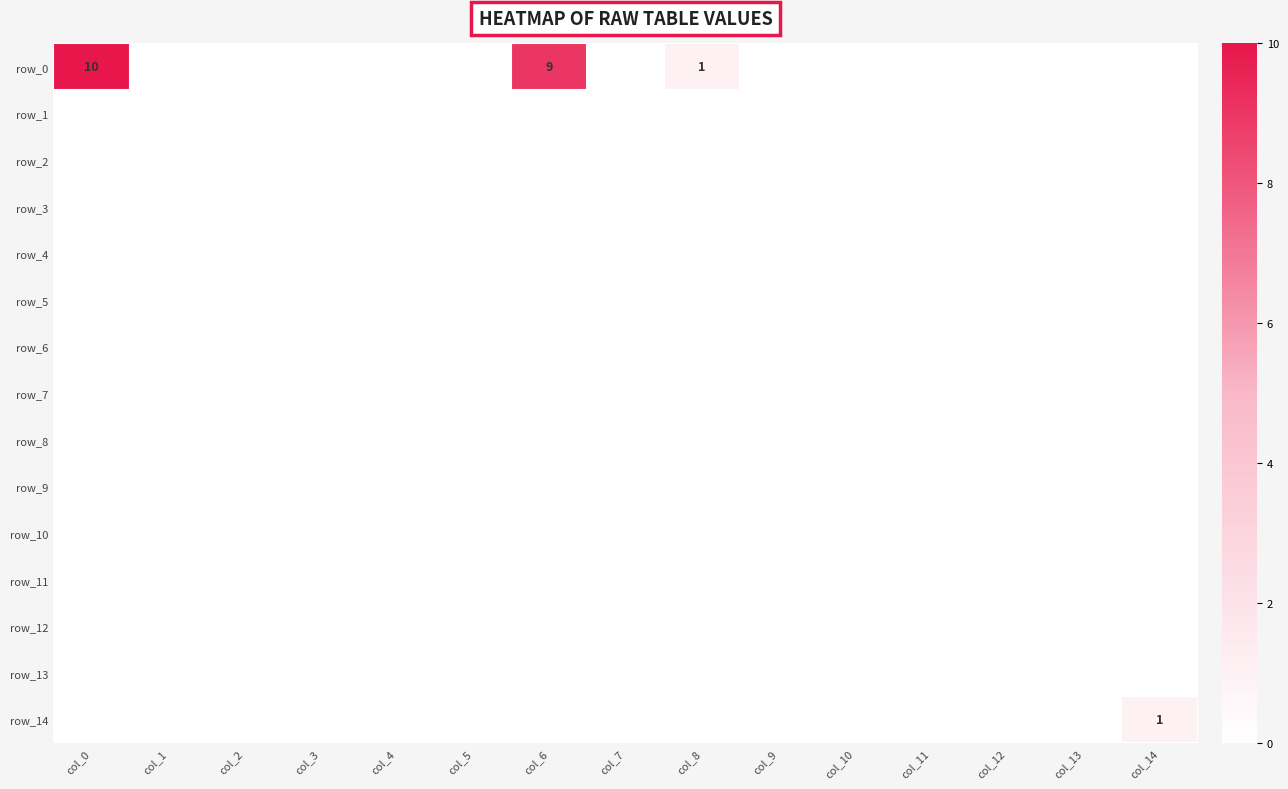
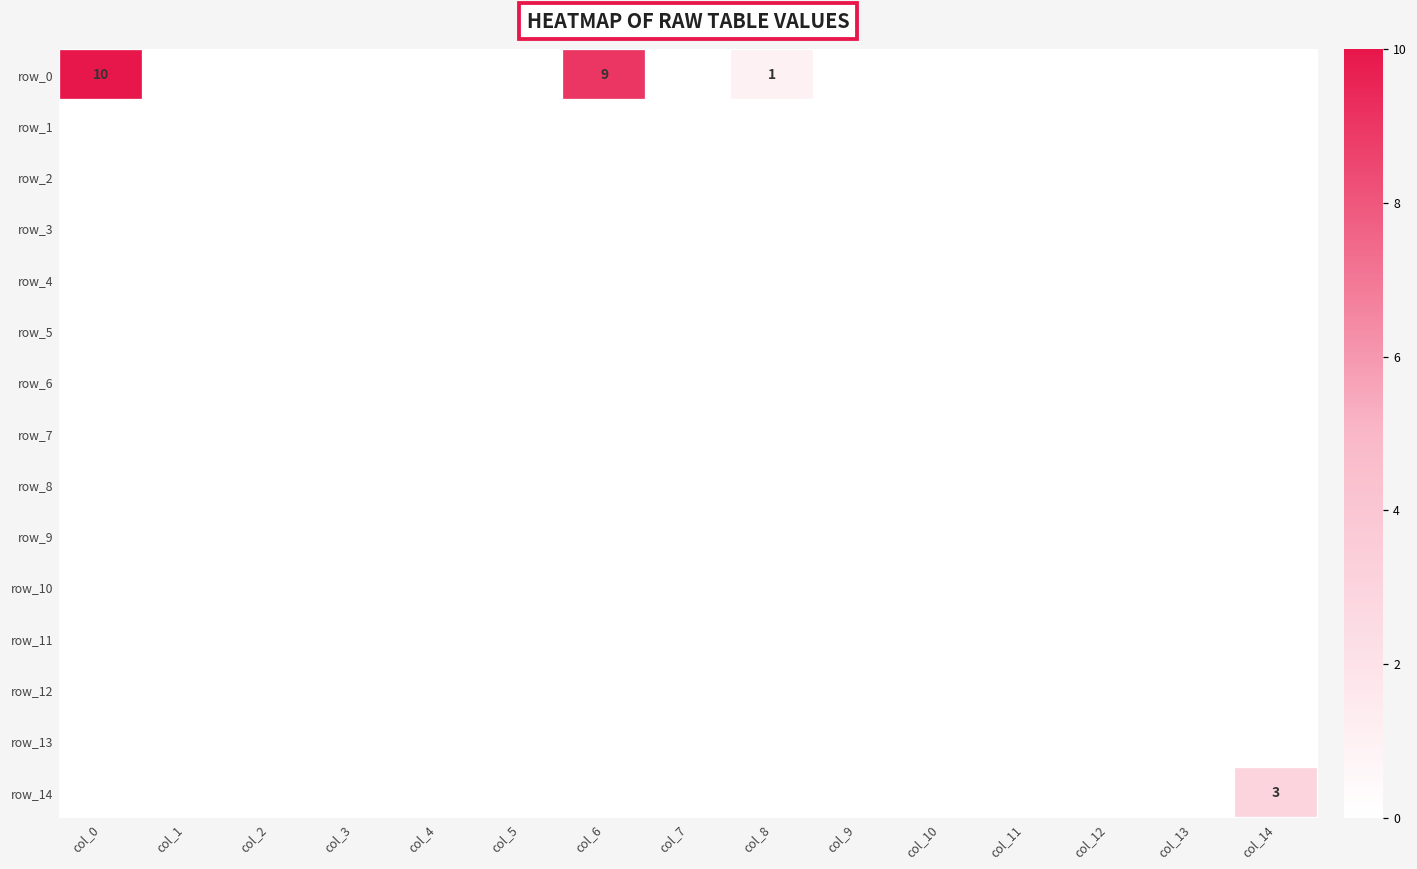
row_14, col_14: 1 -> 3
